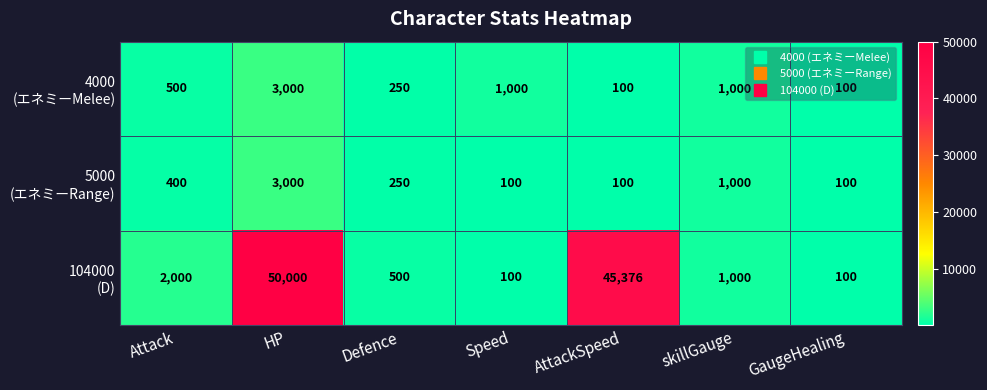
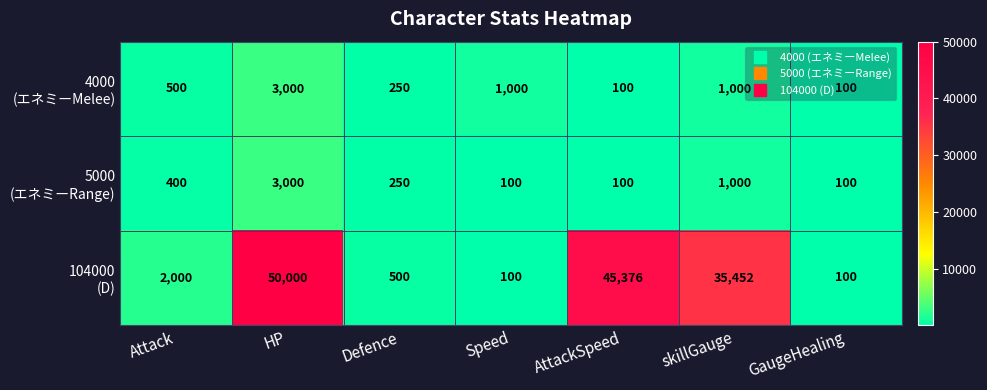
104000 (D), skillGauge: 1,000 -> 35,452
